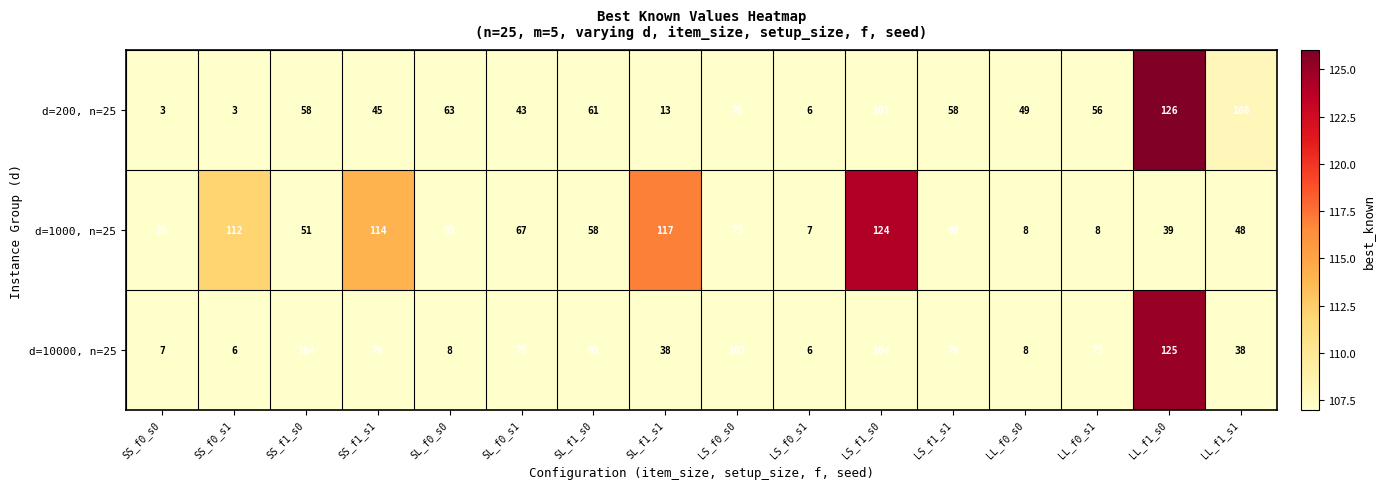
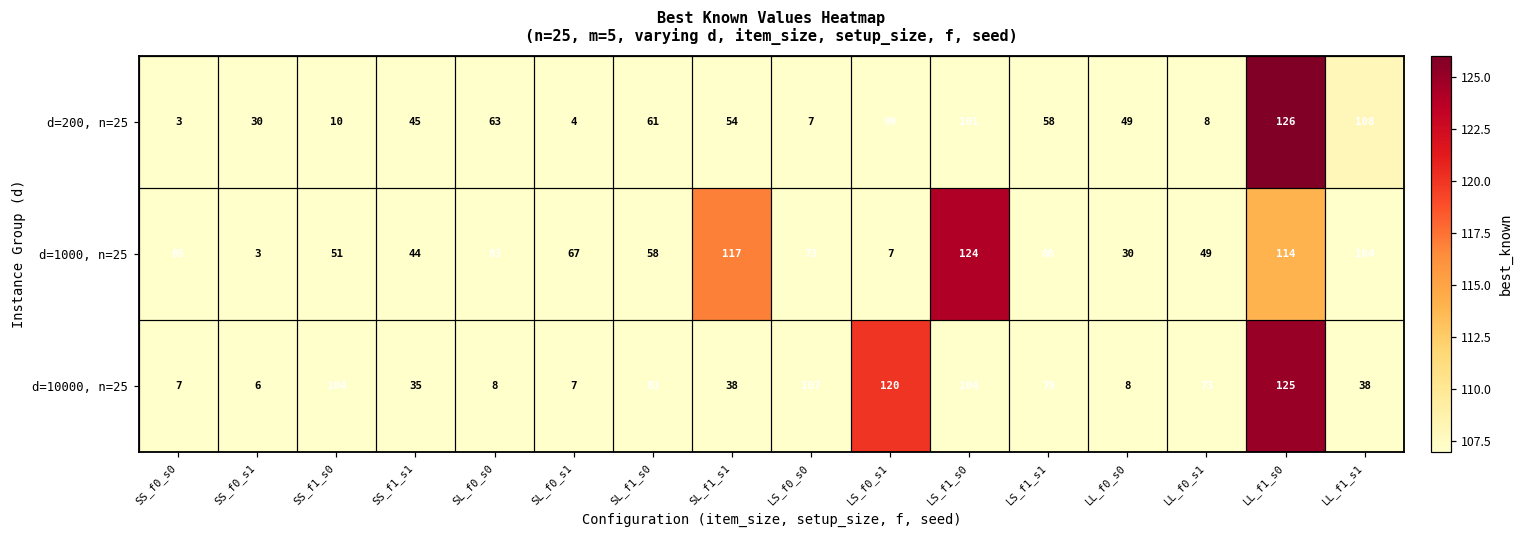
d=200, n=25, SS_f0_s1: 3 -> 30
d=200, n=25, SS_f1_s0: 58 -> 10
d=200, n=25, SL_f0_s1: 43 -> 4
d=200, n=25, SL_f1_s1: 13 -> 54
d=200, n=25, LS_f0_s0: 78 -> 7
d=200, n=25, LS_f0_s1: 6 -> 99
d=200, n=25, LL_f0_s1: 56 -> 8
d=1000, n=25, SS_f0_s1: 112 -> 3
d=1000, n=25, SS_f1_s1: 114 -> 44
d=1000, n=25, LL_f0_s0: 8 -> 30
d=1000, n=25, LL_f0_s1: 8 -> 49
d=1000, n=25, LL_f1_s0: 39 -> 114
d=1000, n=25, LL_f1_s1: 48 -> 104
d=10000, n=25, SS_f1_s1: 79 -> 35
d=10000, n=25, SL_f0_s1: 75 -> 7
d=10000, n=25, LS_f0_s1: 6 -> 120
